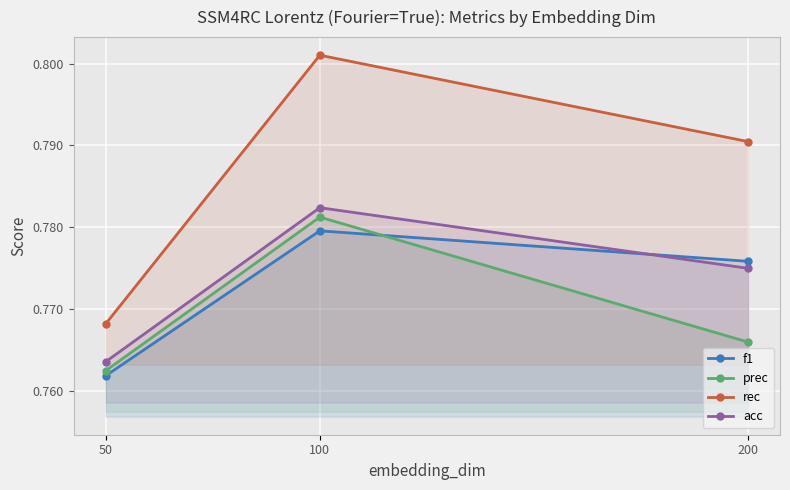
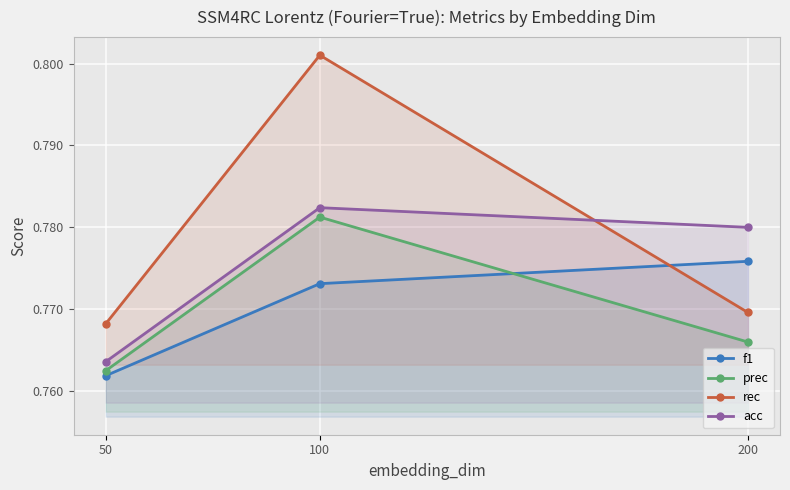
f1, 100: 0.780 -> 0.773
rec, 200: 0.790 -> 0.770
acc, 200: 0.775 -> 0.780
